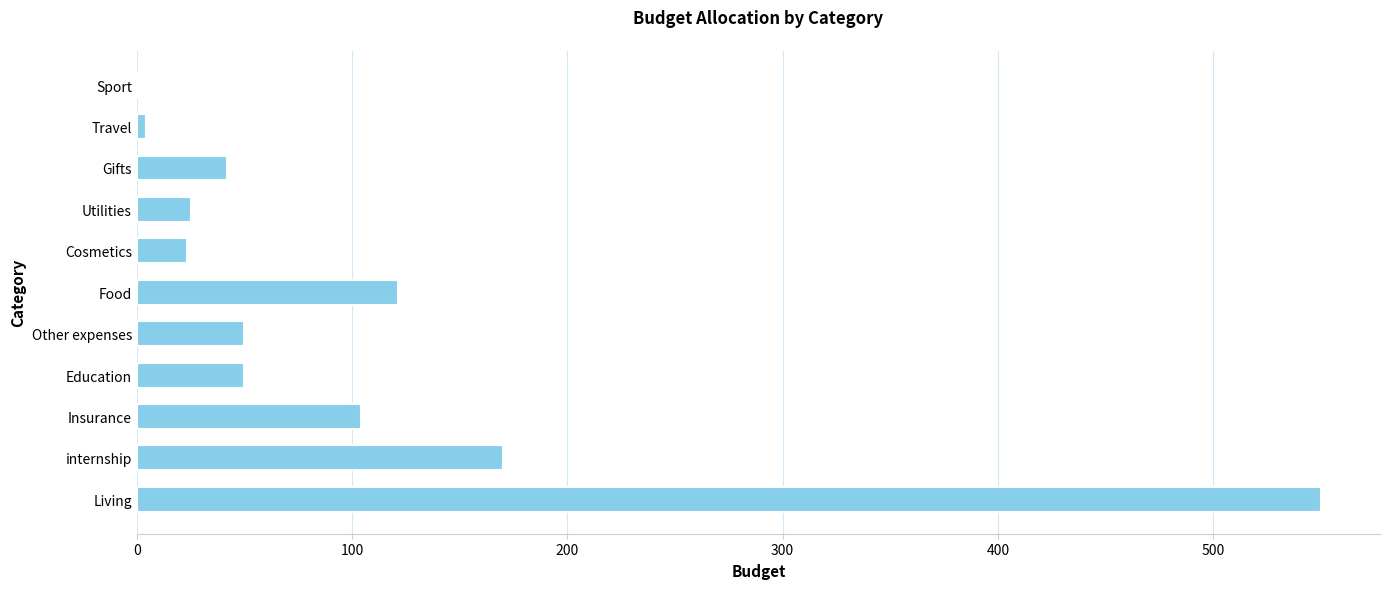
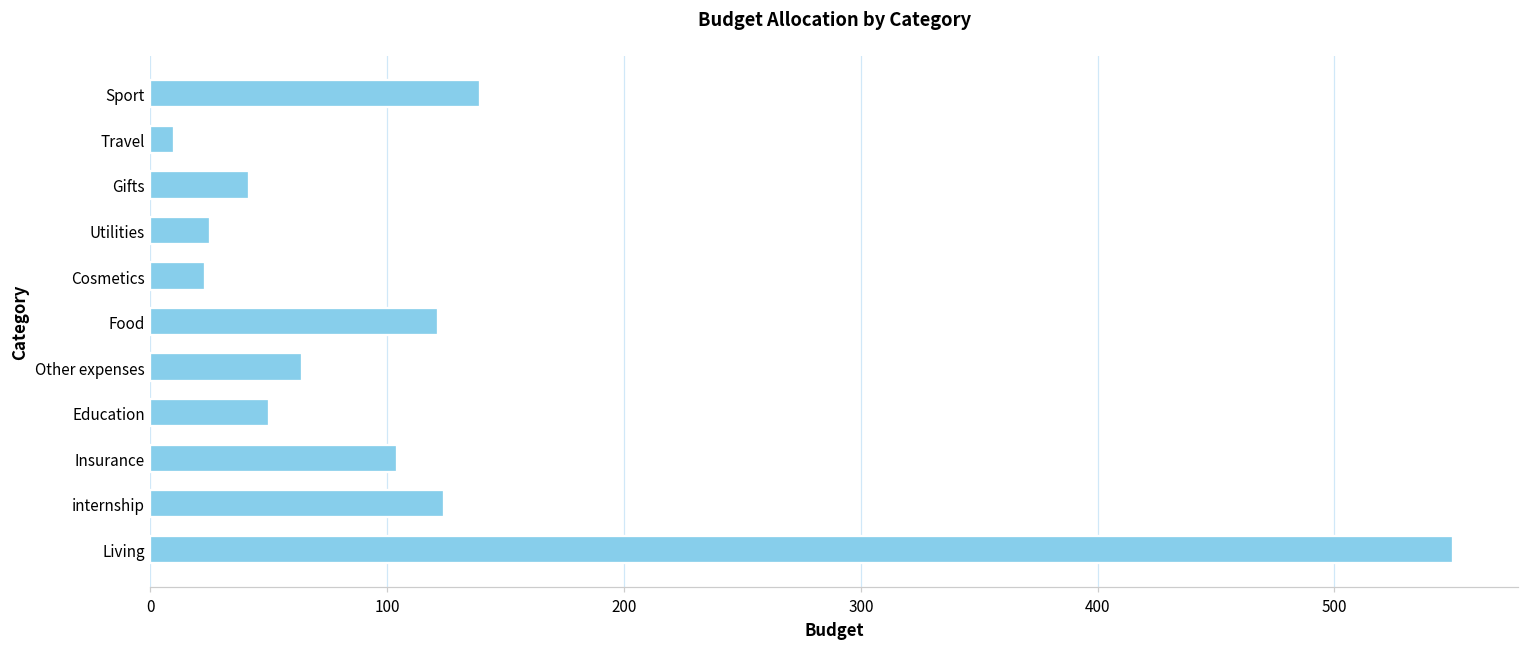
Sport: 1 -> 139
Travel: 4 -> 10
Other expenses: 50 -> 64
internship: 170 -> 124
